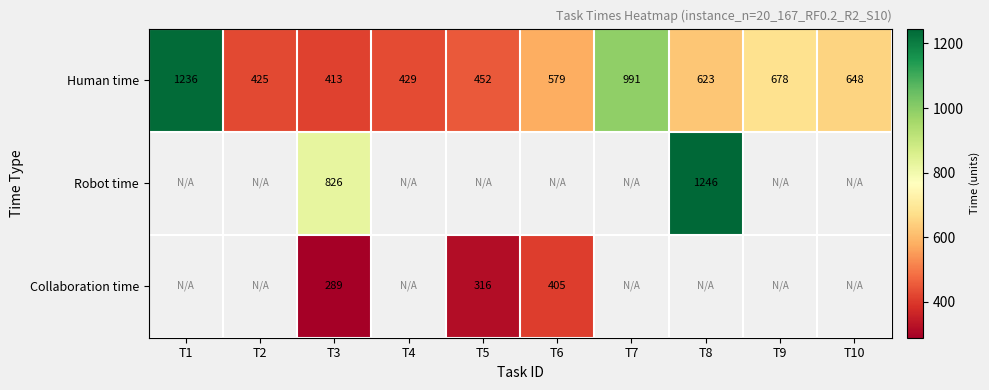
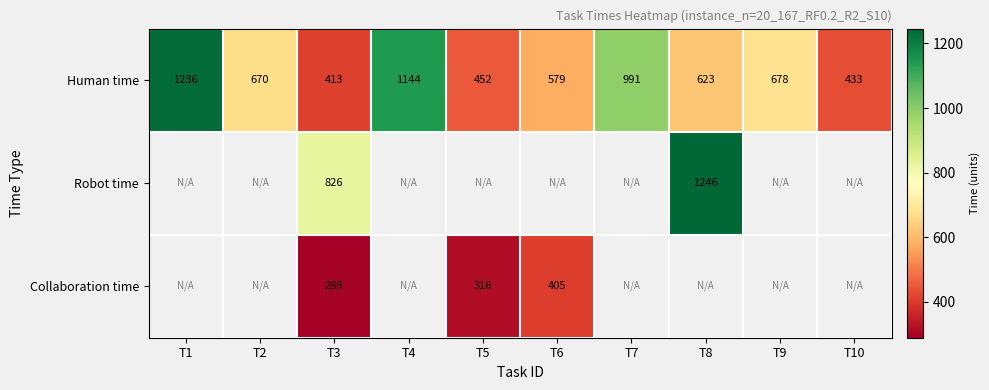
Human time, T2: 425 -> 670
Human time, T4: 429 -> 1144
Human time, T10: 648 -> 433
